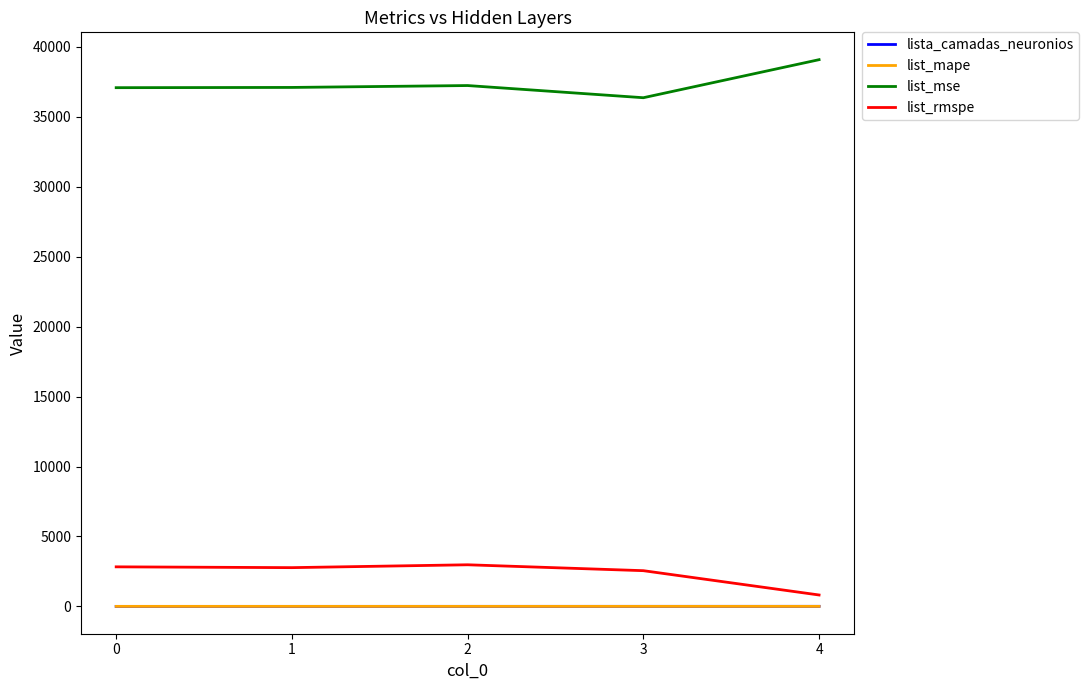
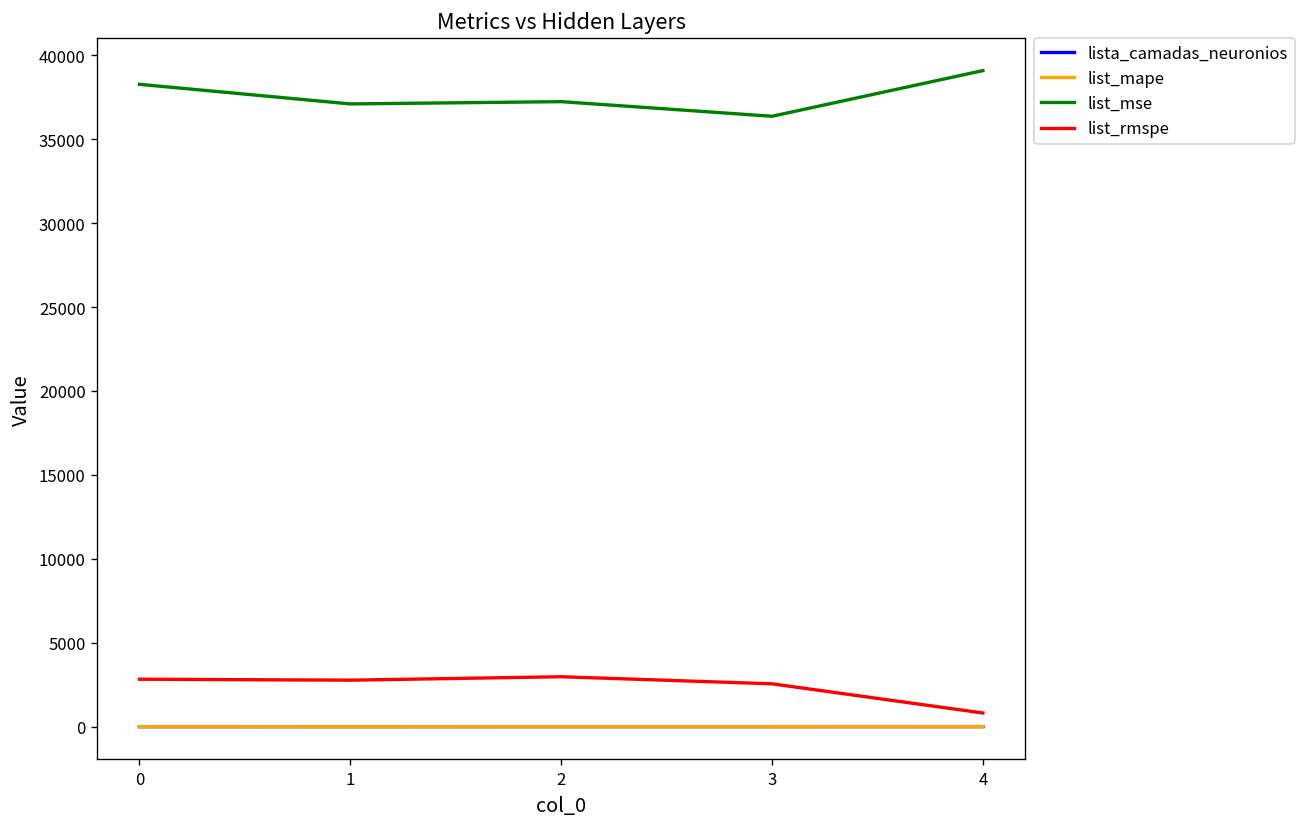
list_mse, 0: 37100 -> 38300
